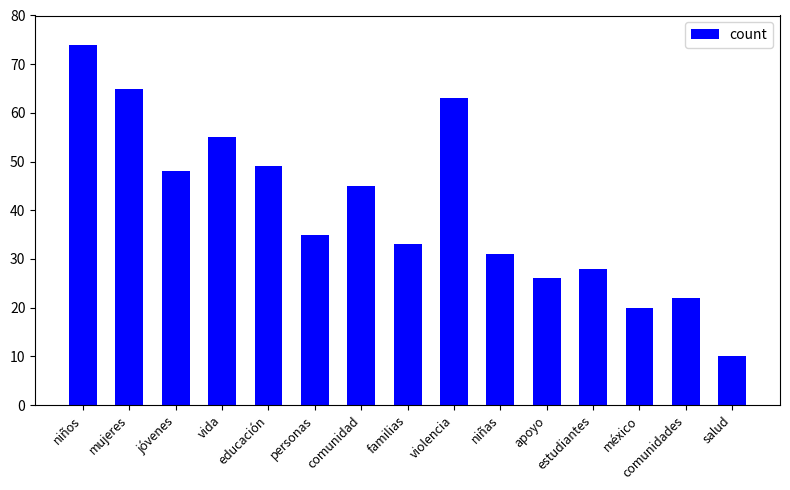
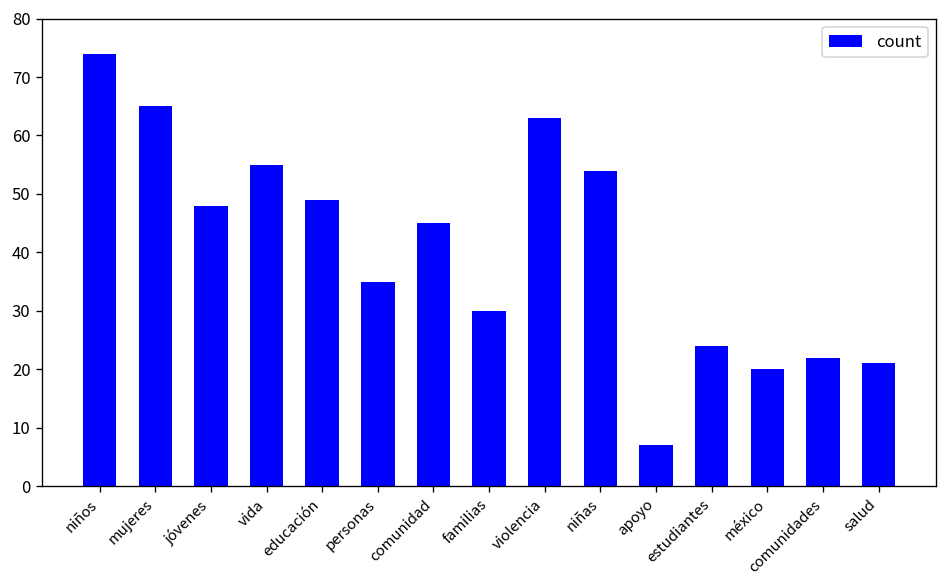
familias: 33 -> 30
niñas: 31 -> 54
apoyo: 26 -> 7
estudiantes: 28 -> 24
salud: 10 -> 21
